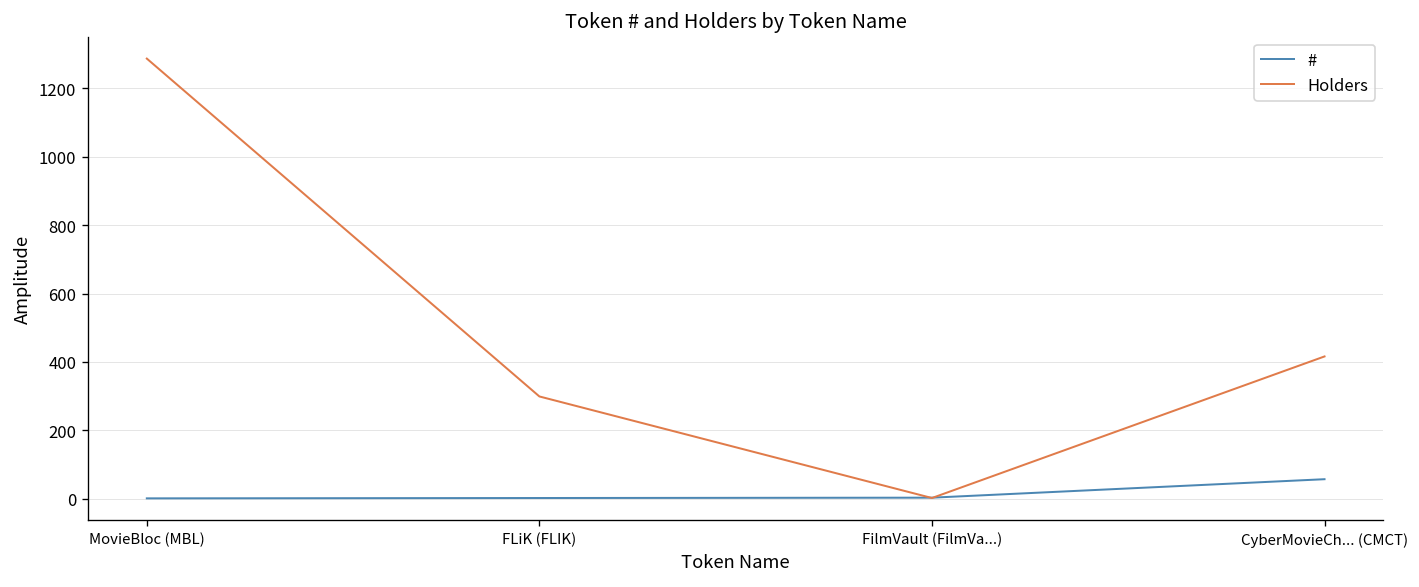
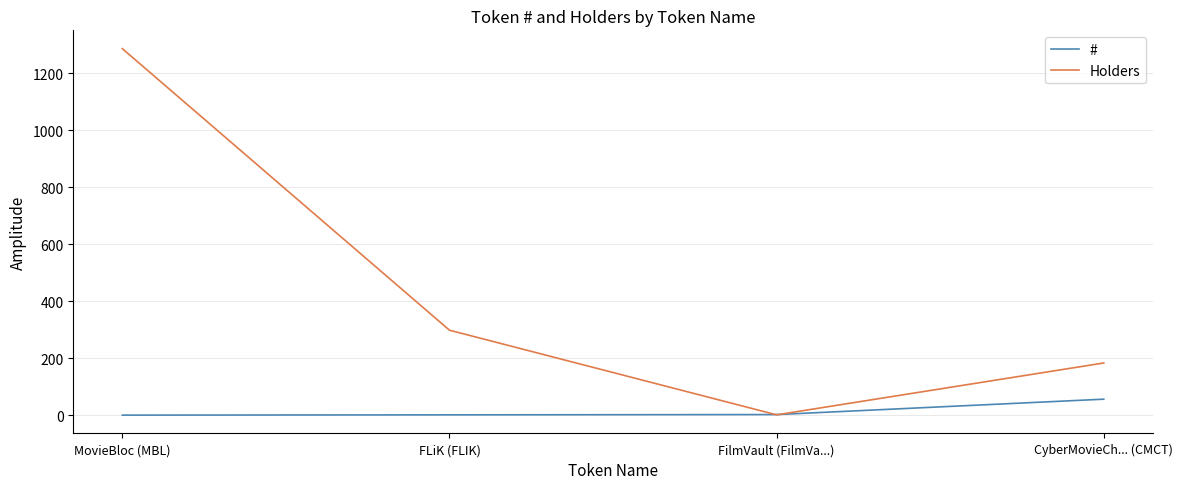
Holders, CyberMovieCh... (CMCT): 420 -> 180
